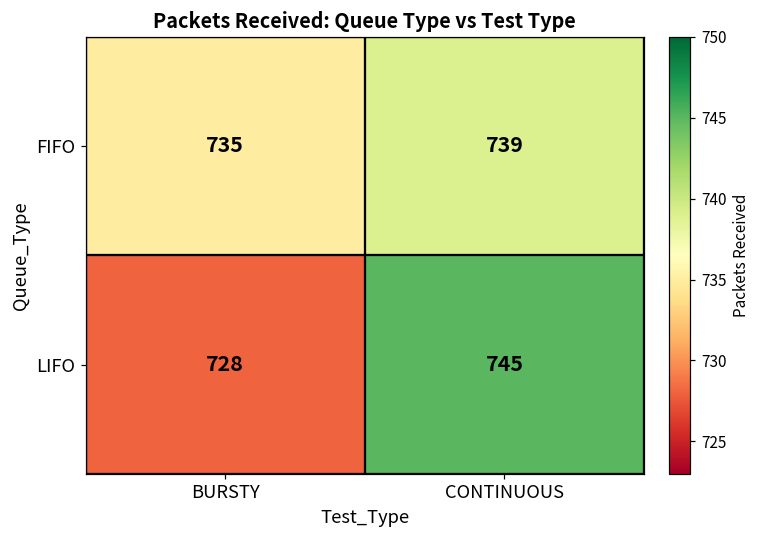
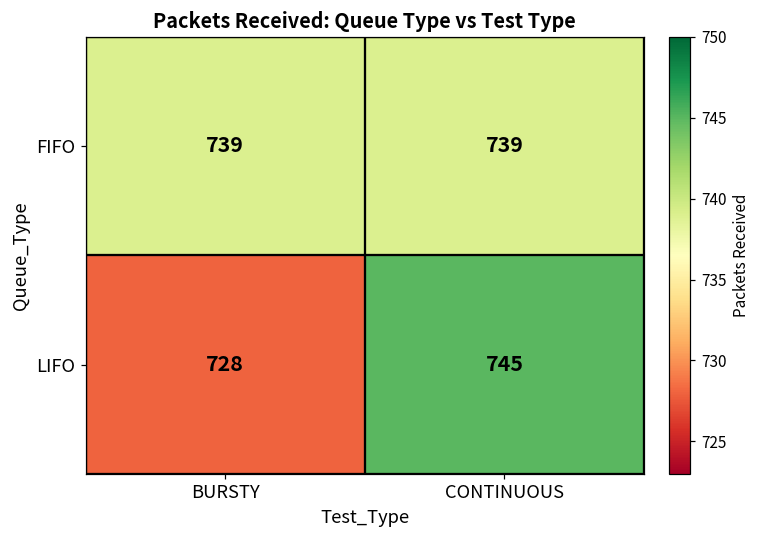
FIFO, BURSTY: 735 -> 739
